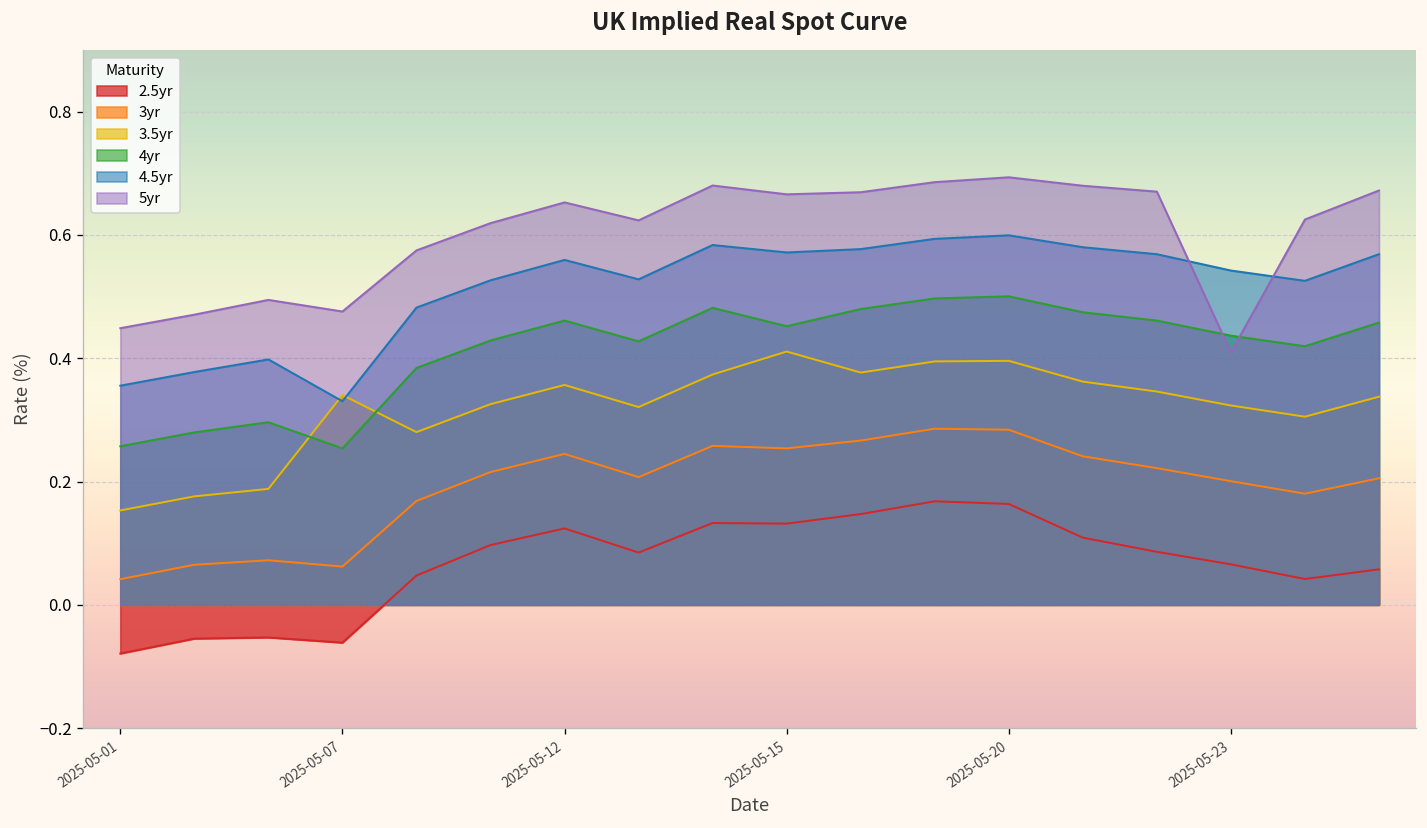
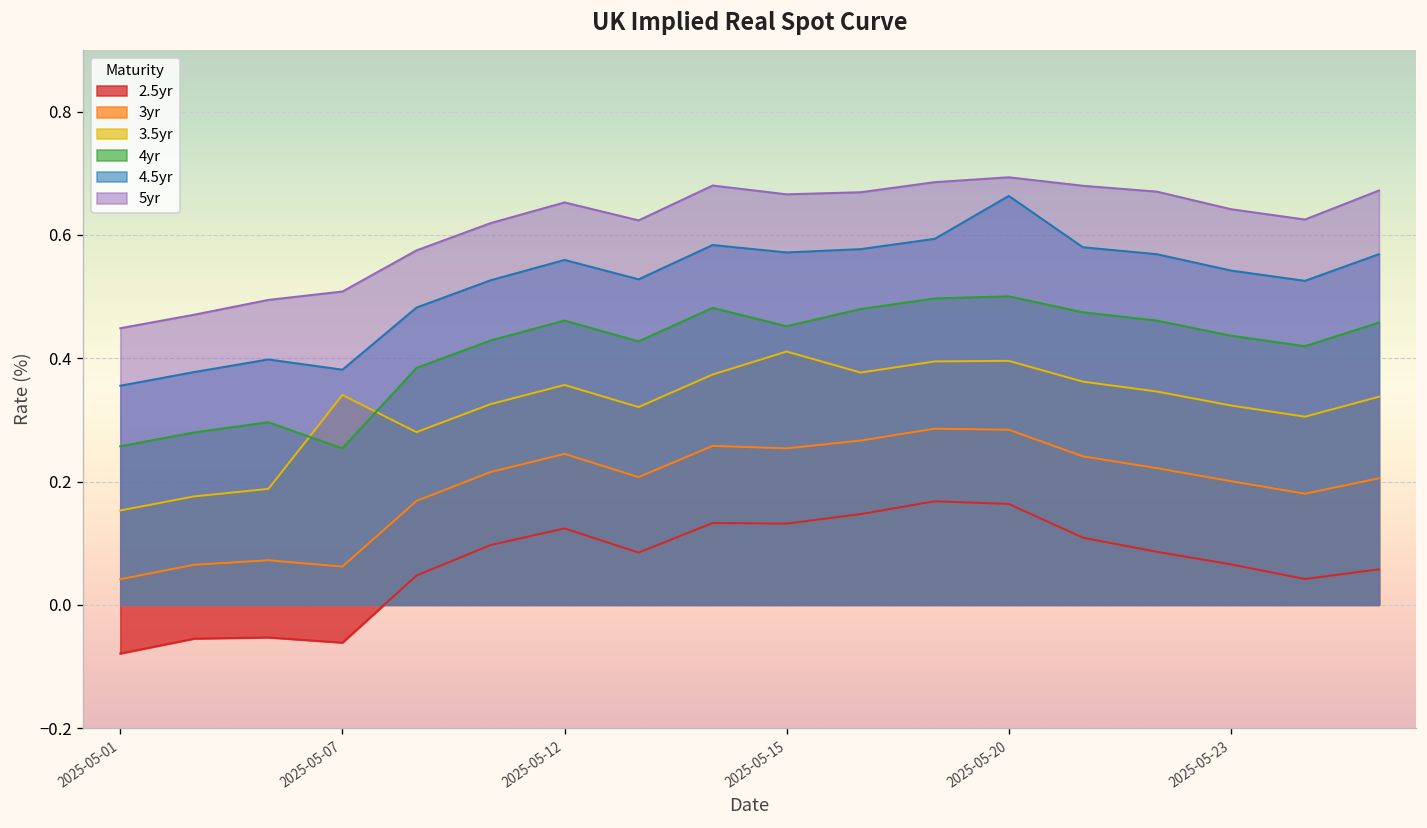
4.5yr, 2025-05-07: 0.33 -> 0.38
5yr, 2025-05-07: 0.48 -> 0.51
4.5yr, 2025-05-20: 0.60 -> 0.66
5yr, 2025-05-23: 0.41 -> 0.64
